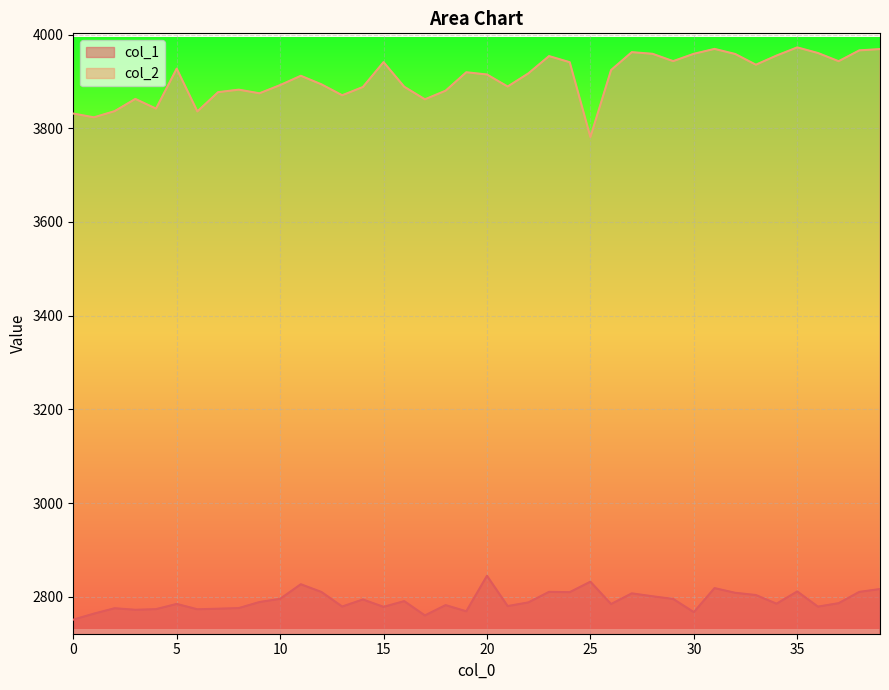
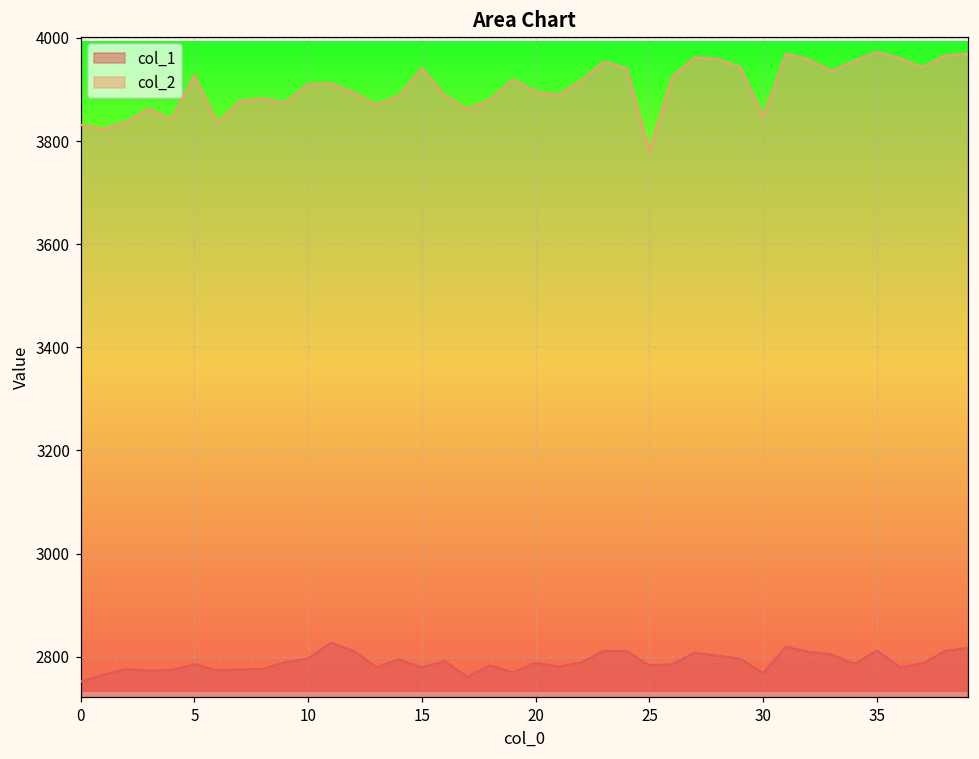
col_2, 10: 3890 -> 3910
col_1, 20: 2850 -> 2790
col_2, 20: 3910 -> 3900
col_1, 25: 2830 -> 2780
col_2, 30: 3960 -> 3850
